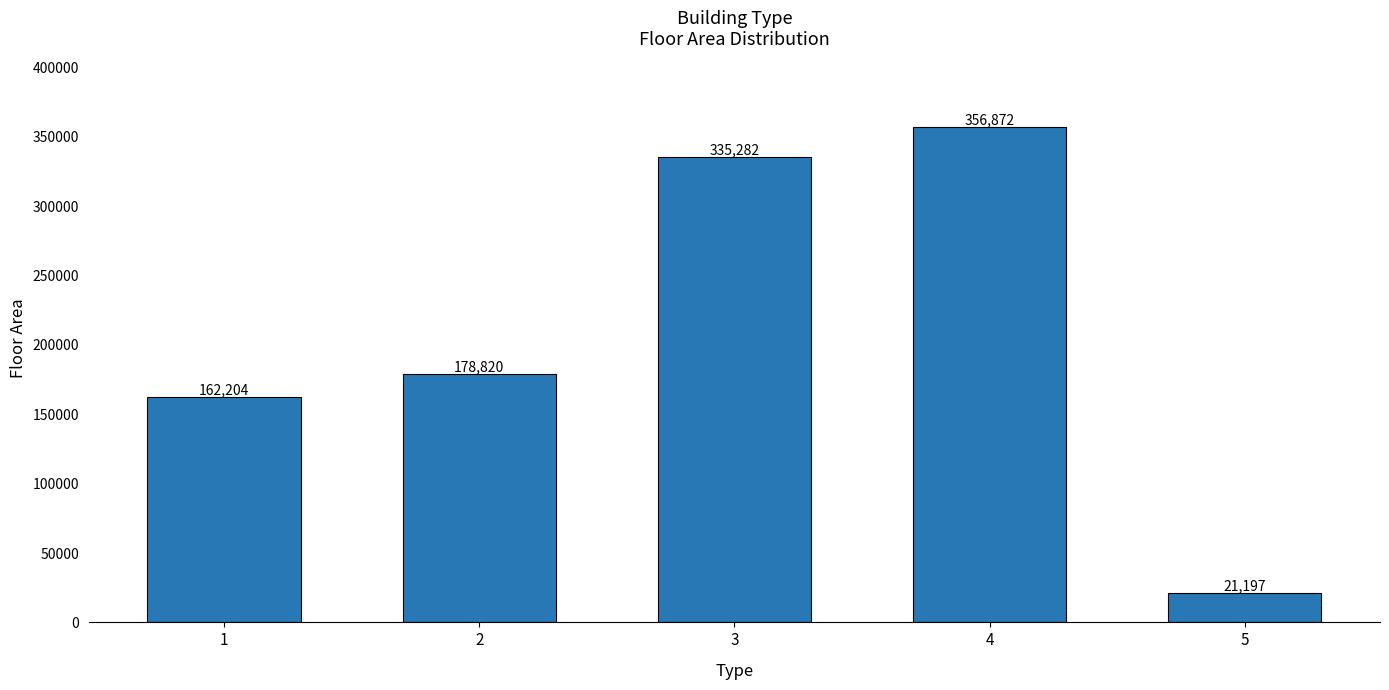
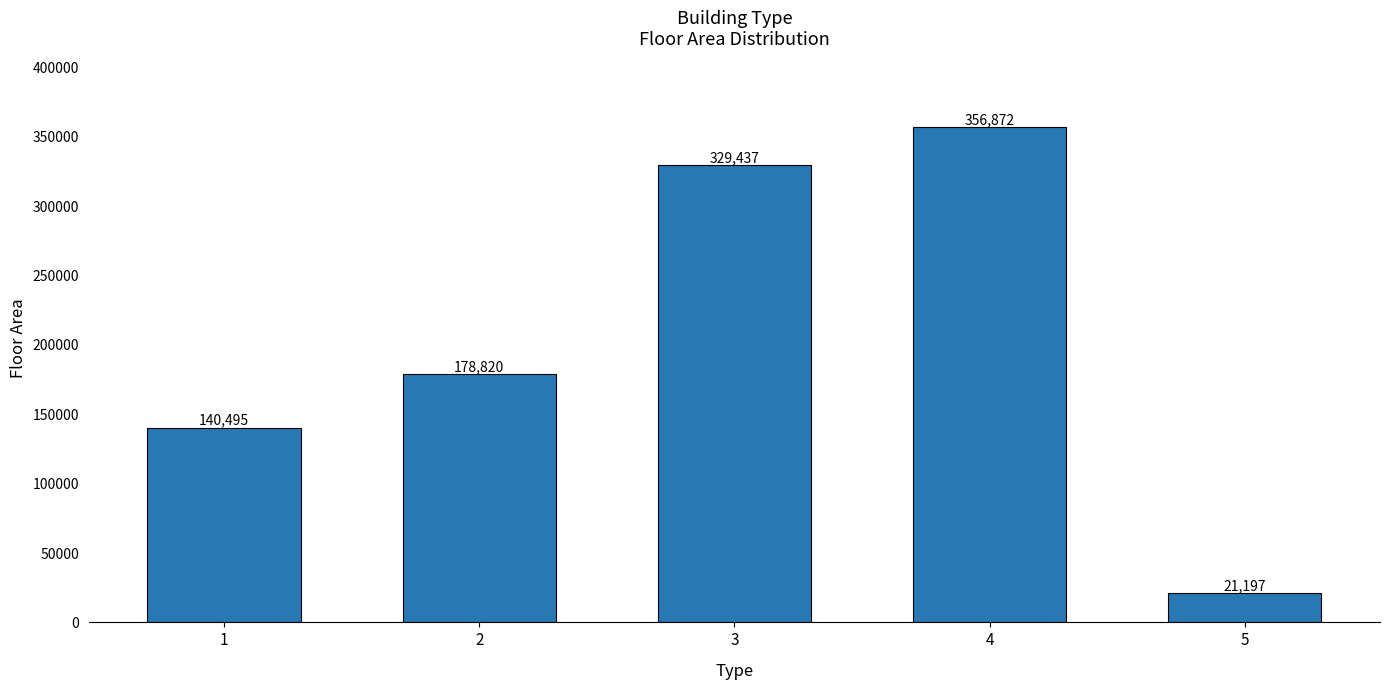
1: 162,204 -> 140,495
3: 335,282 -> 329,437
